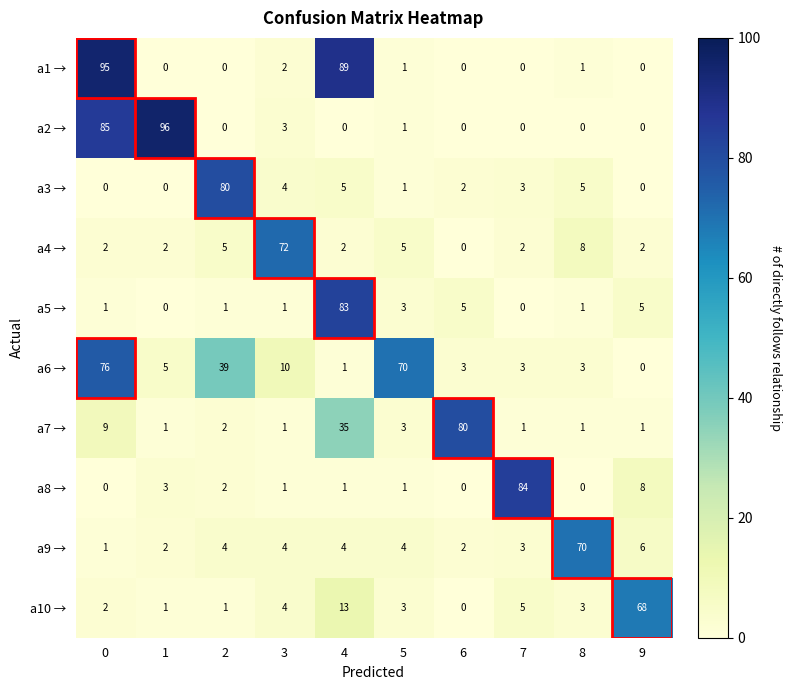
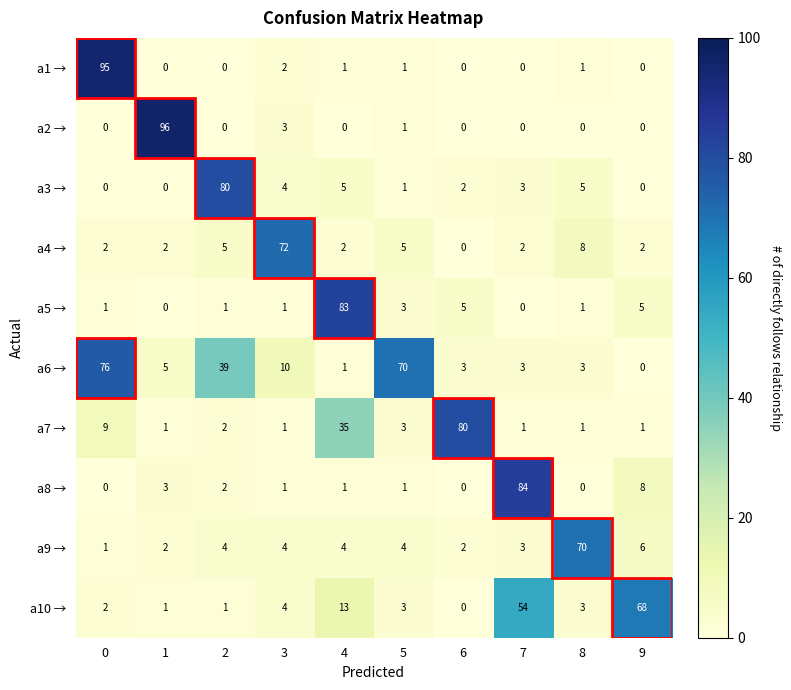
a1 →, 4: 89 -> 1
a2 →, 0: 85 -> 0
a10 →, 7: 5 -> 54
